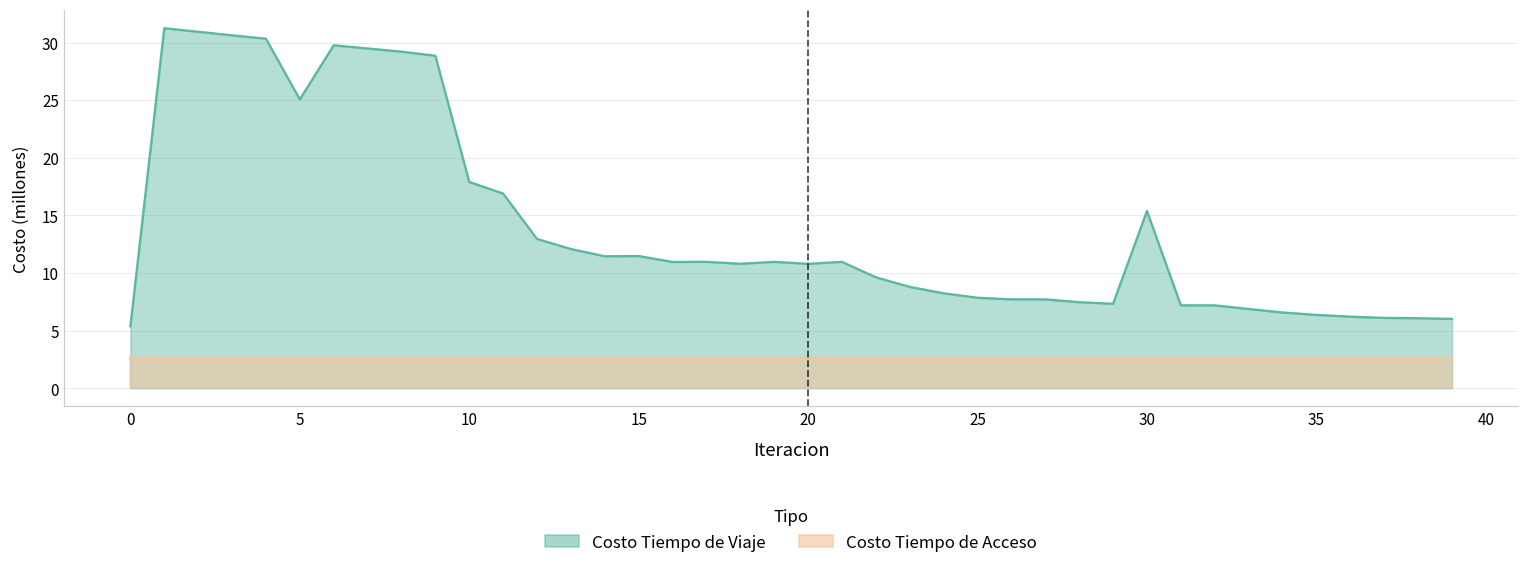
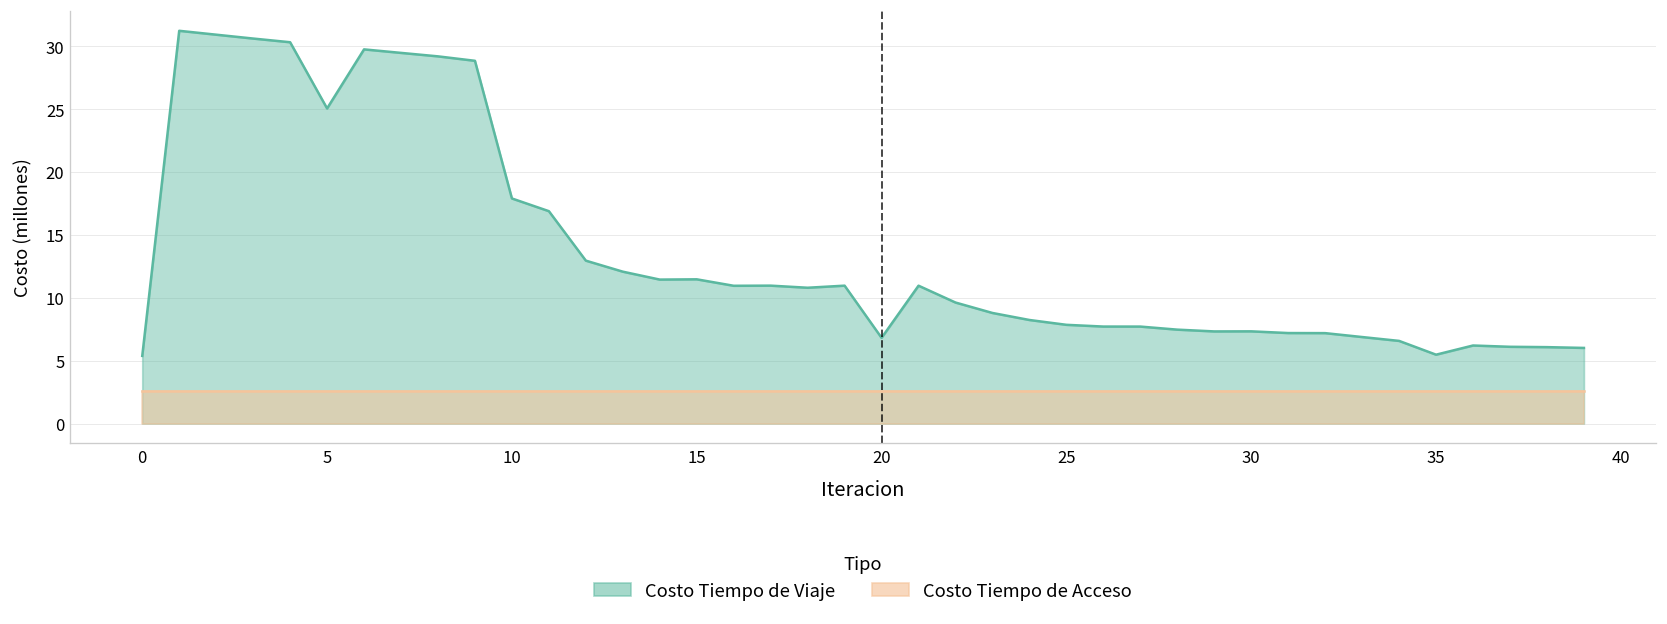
Costo Tiempo de Viaje, 20: 10.8 -> 6.8
Costo Tiempo de Viaje, 30: 15.4 -> 7.3
Costo Tiempo de Viaje, 35: 6.4 -> 5.5
